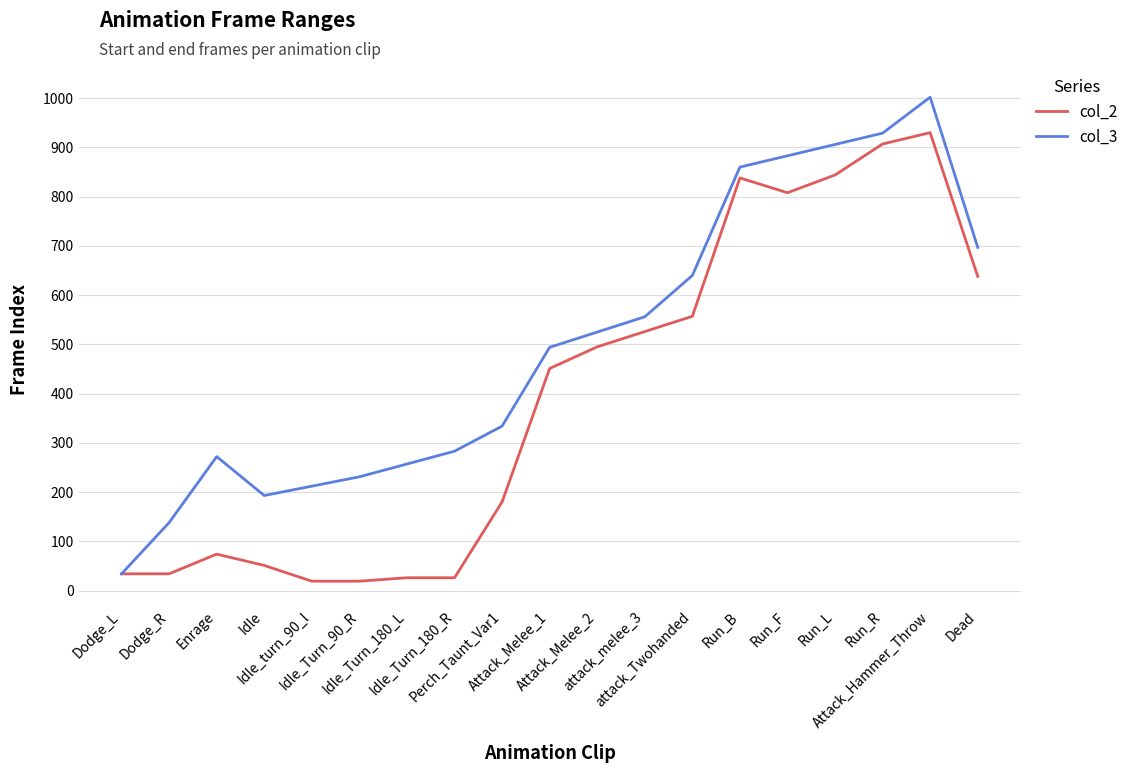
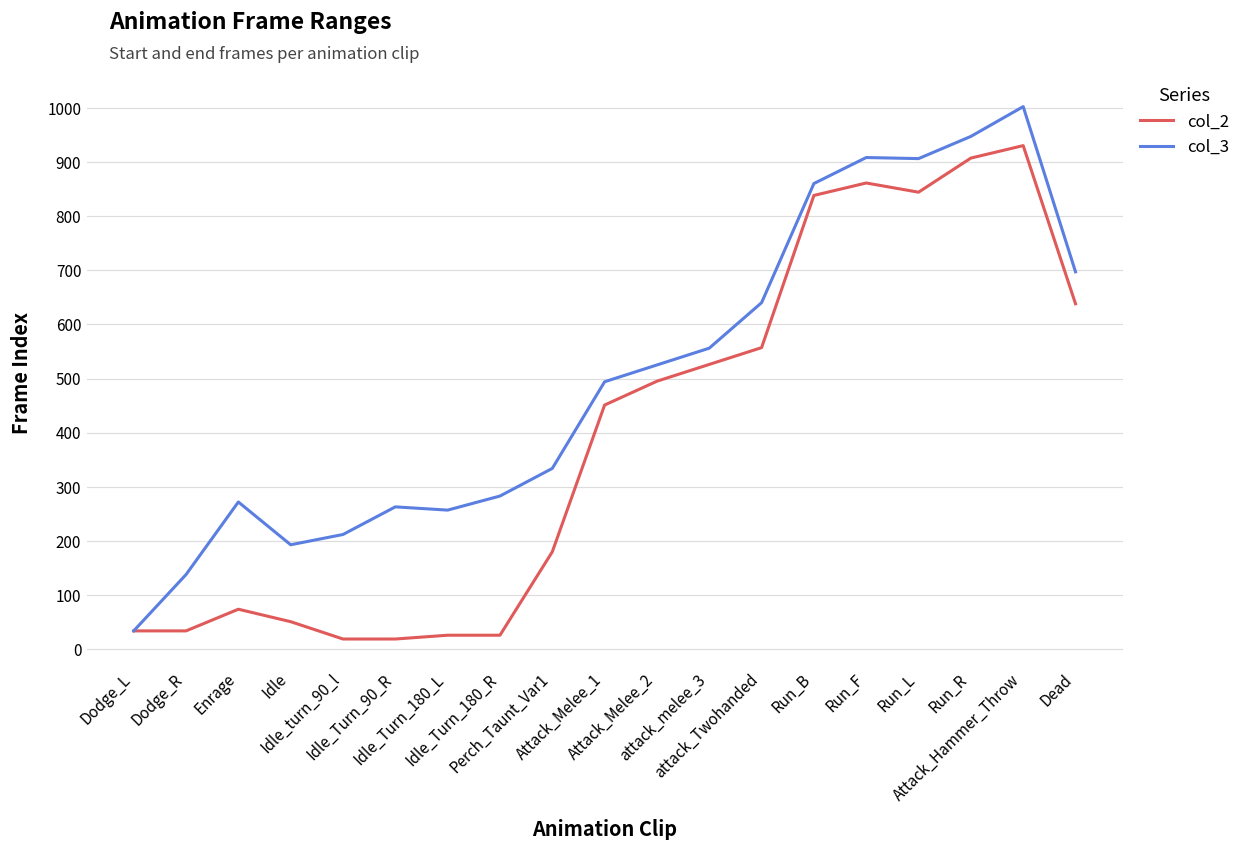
col_3, Idle_Turn_90_R: 230 -> 260
col_2, Run_F: 810 -> 860
col_3, Run_F: 880 -> 910
col_3, Run_R: 930 -> 950
